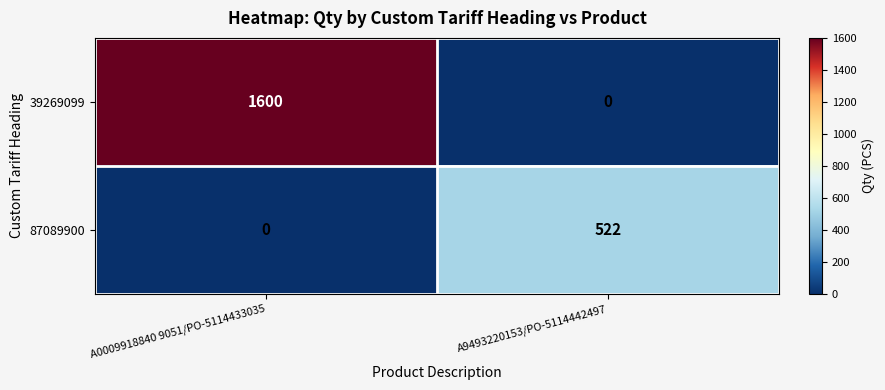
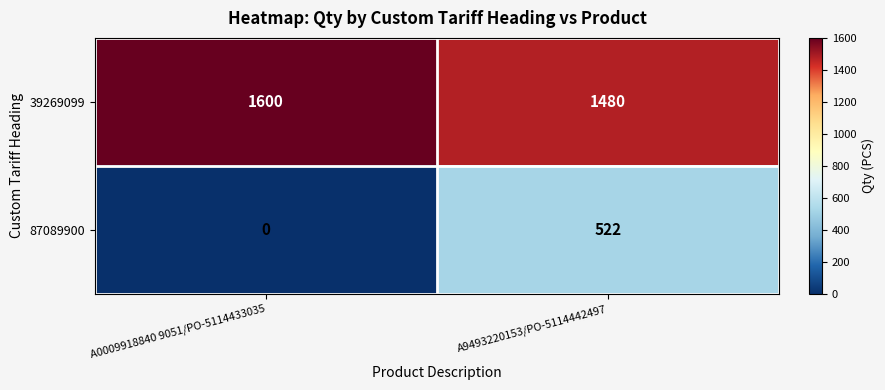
39269099, A9493220153/PO-5114442497: 0 -> 1480
